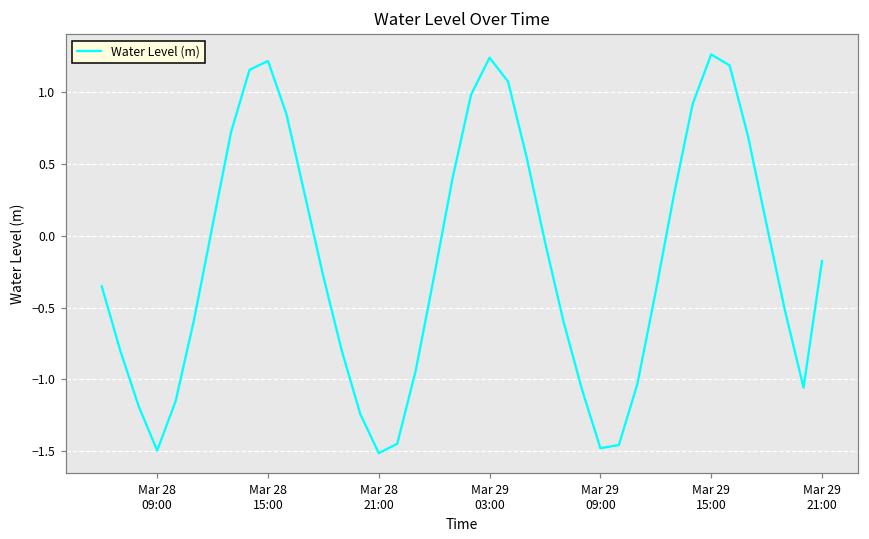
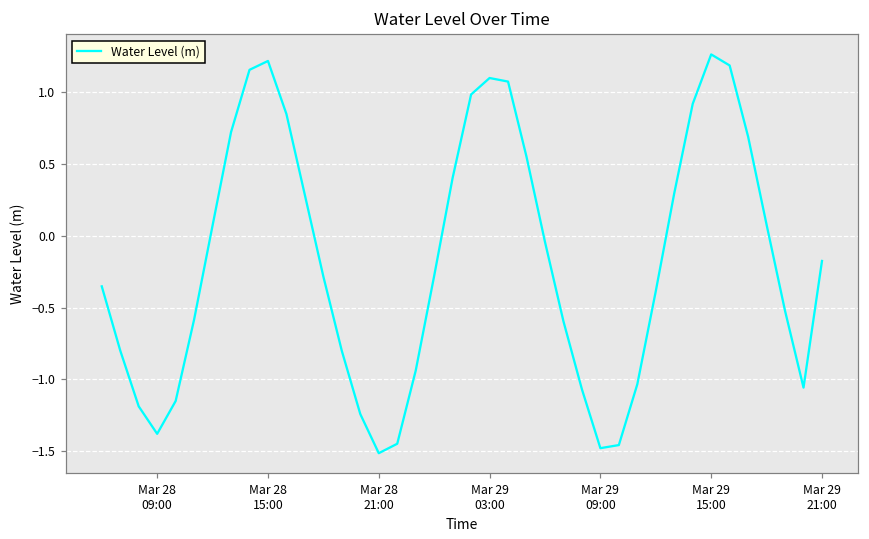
Mar 28 09:00: -1.50 -> -1.38
Mar 29 03:00: 1.24 -> 1.10
